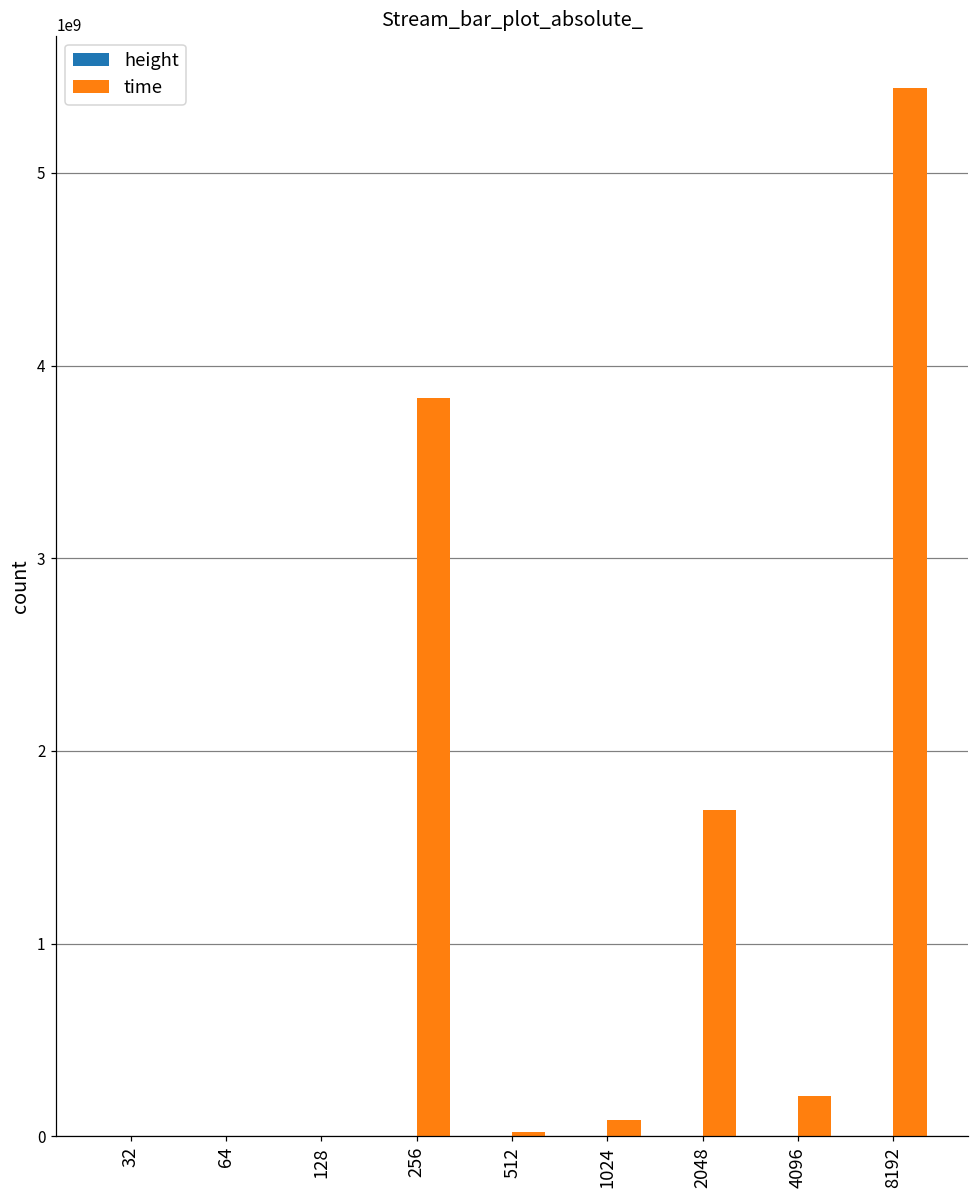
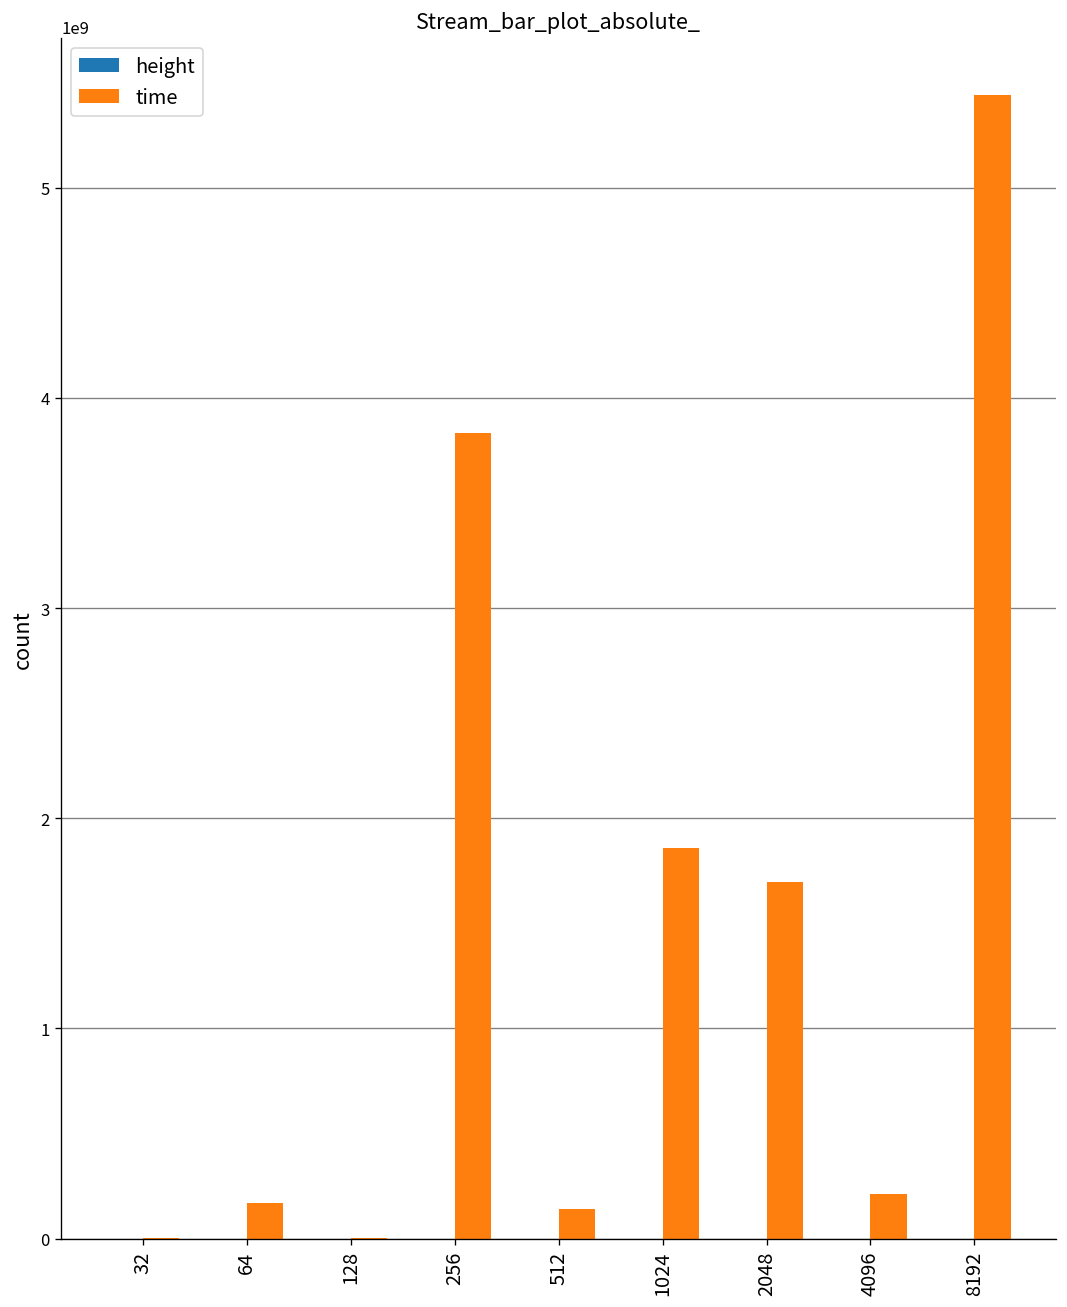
time, 64: 0 -> 170000000
time, 512: 20000000 -> 140000000
time, 1024: 90000000 -> 1860000000
